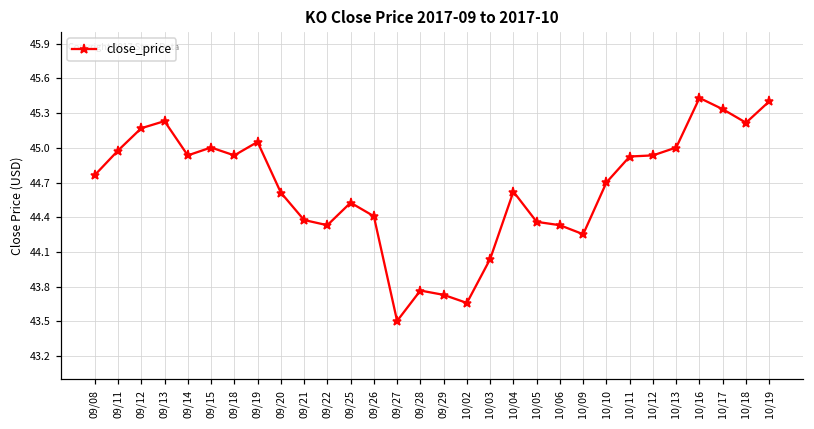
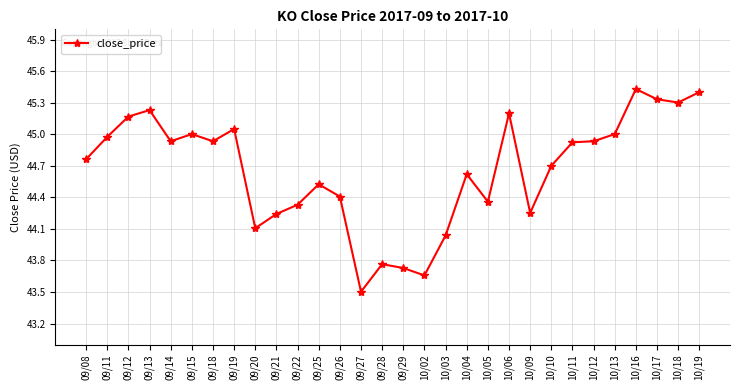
09/20: 44.61 -> 44.11
09/21: 44.38 -> 44.24
10/06: 44.33 -> 45.20
10/18: 45.22 -> 45.30
